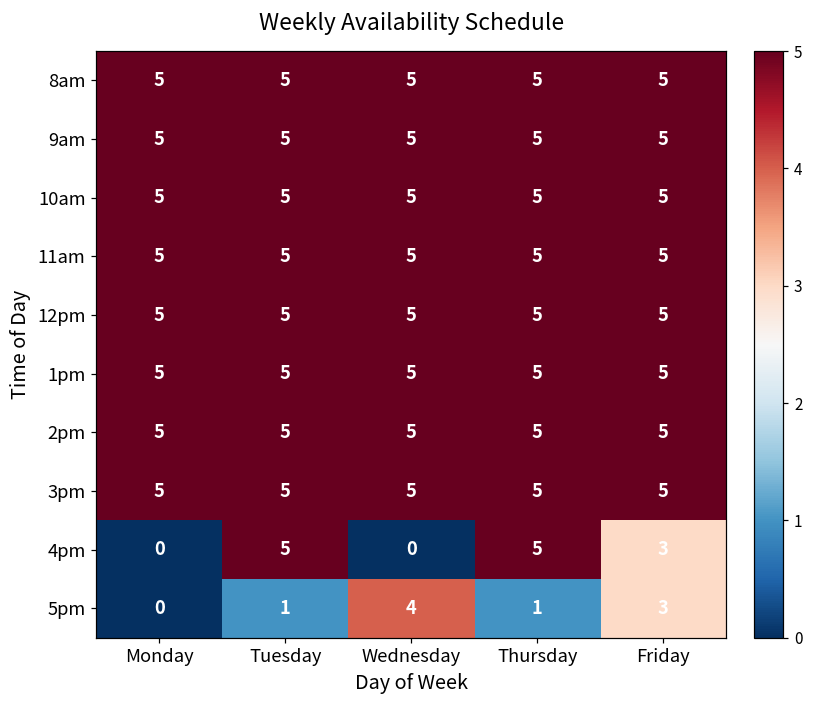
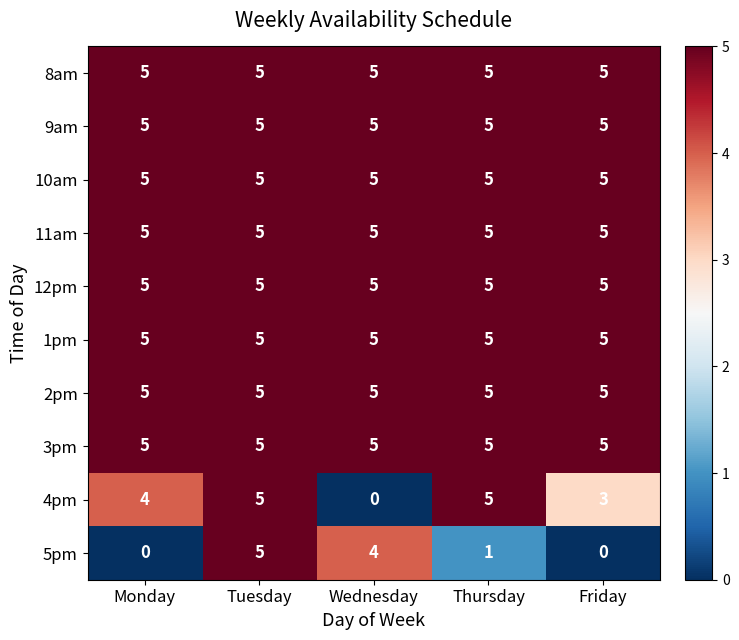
4pm, Monday: 0 -> 4
5pm, Tuesday: 1 -> 5
5pm, Friday: 3 -> 0
